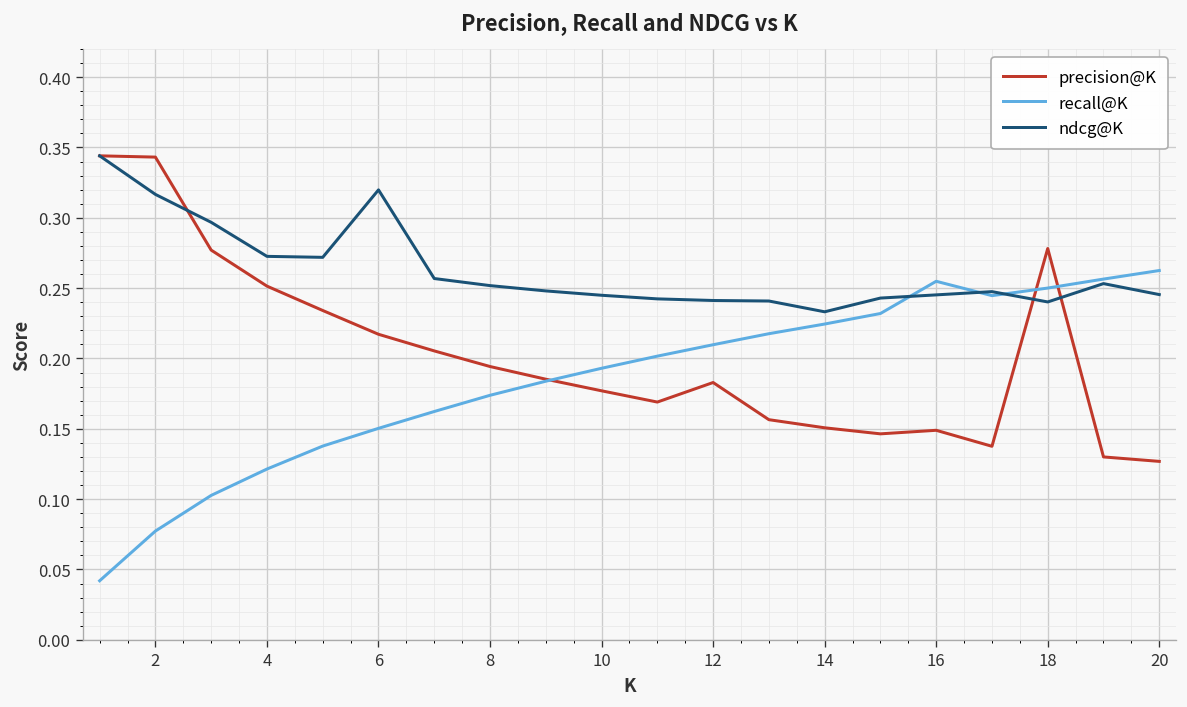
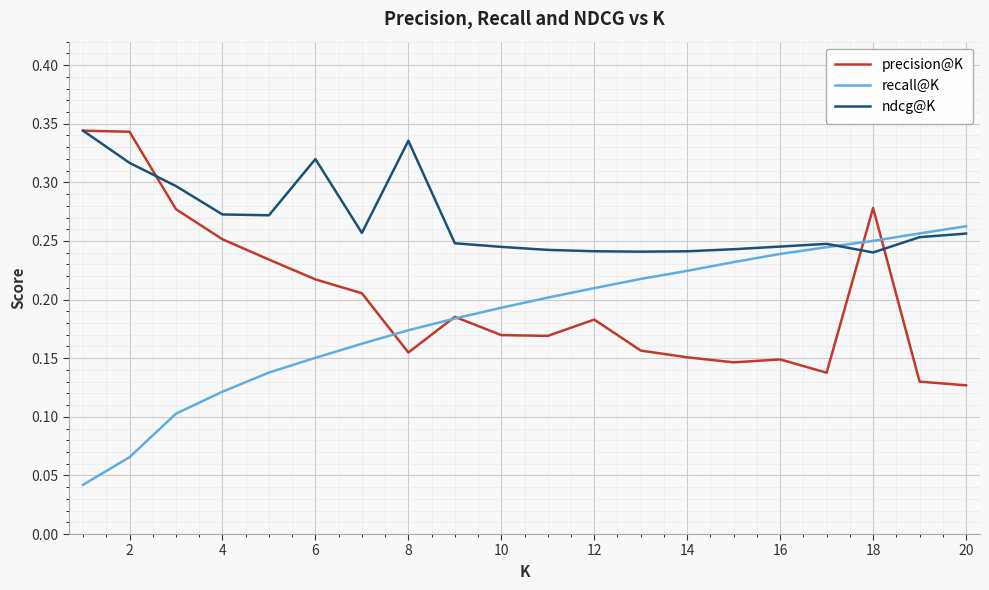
recall@K, 2: 0.077 -> 0.066
precision@K, 8: 0.194 -> 0.155
ndcg@K, 8: 0.252 -> 0.335
precision@K, 10: 0.177 -> 0.170
ndcg@K, 14: 0.233 -> 0.241
recall@K, 16: 0.255 -> 0.239
ndcg@K, 20: 0.245 -> 0.256
